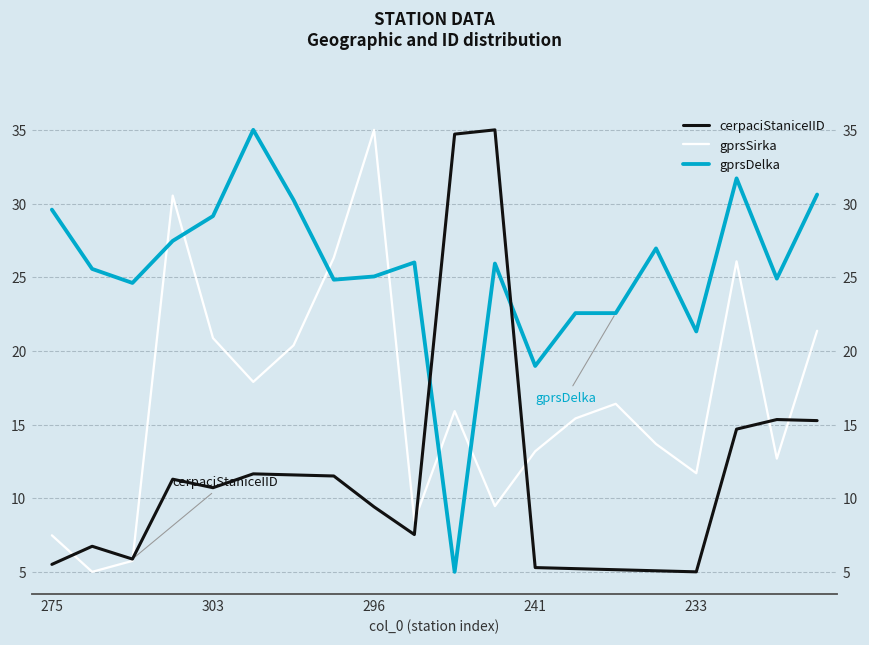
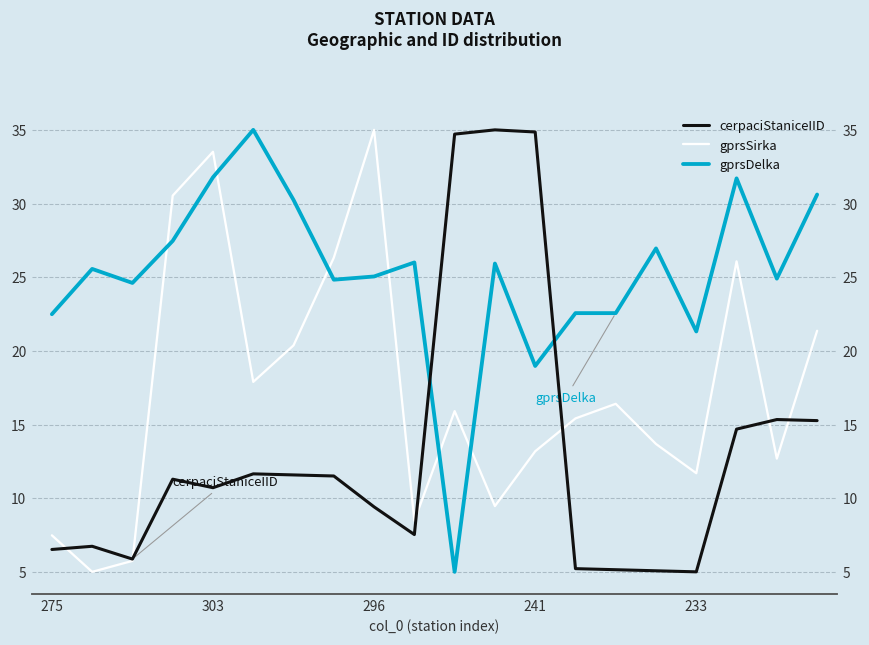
cerpaciStaniceIID, 275: 5.5 -> 6.5
gprsDelka, 275: 29.6 -> 22.5
gprsSirka, 303: 20.9 -> 33.5
gprsDelka, 303: 29.1 -> 31.8
cerpaciStaniceIID, 241: 5.3 -> 34.9
